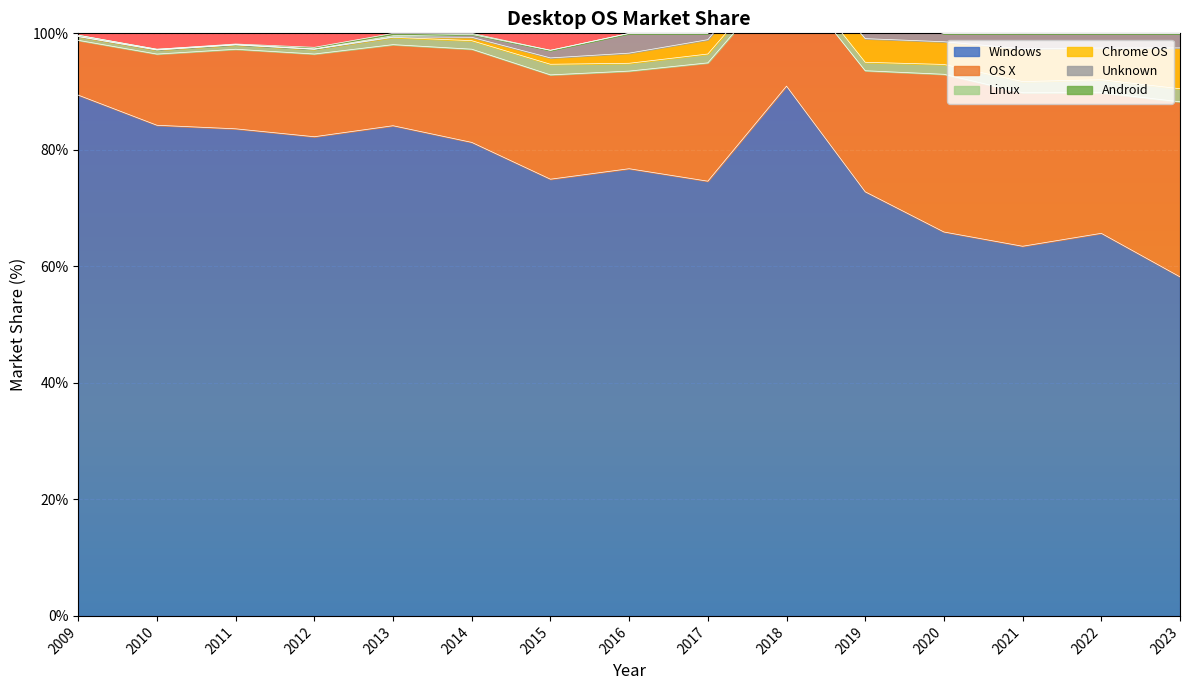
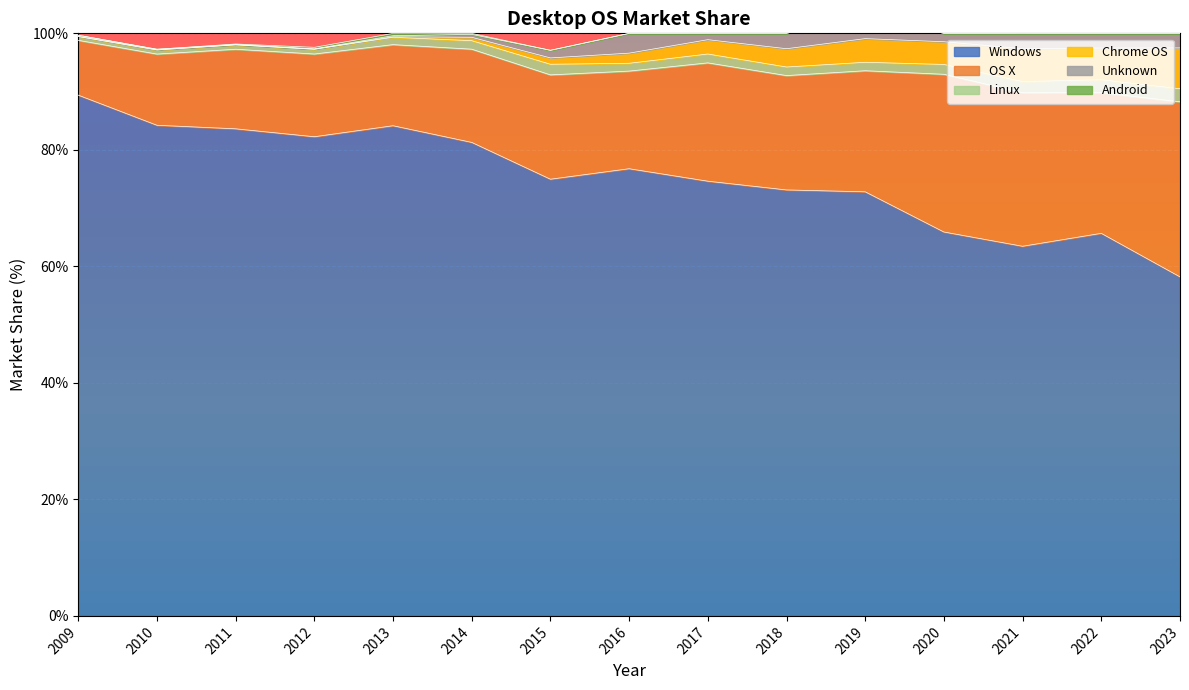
Windows, 2018: 91% -> 73%
